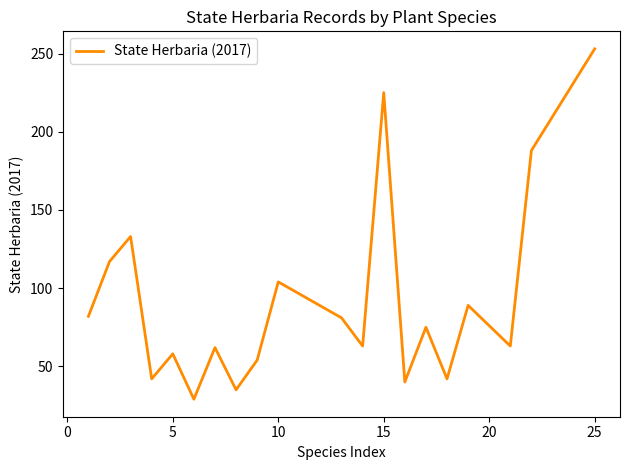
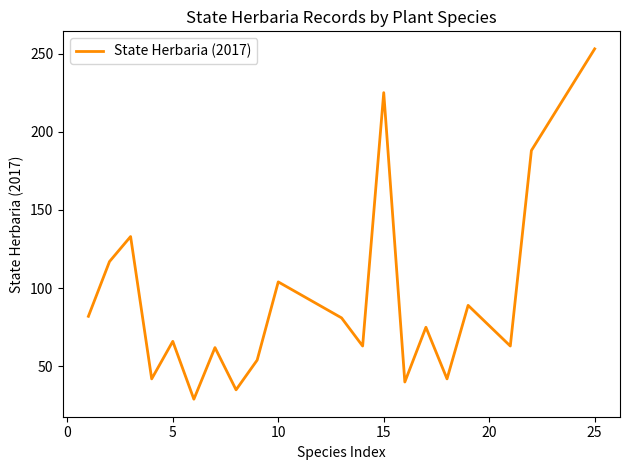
5: 58 -> 66
